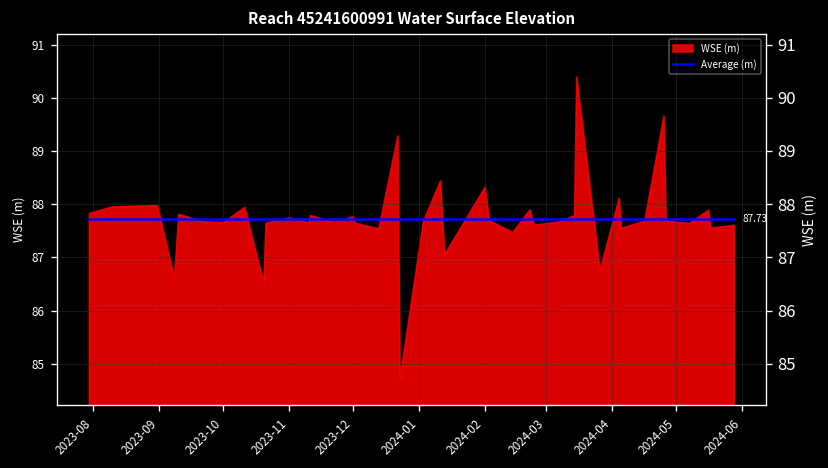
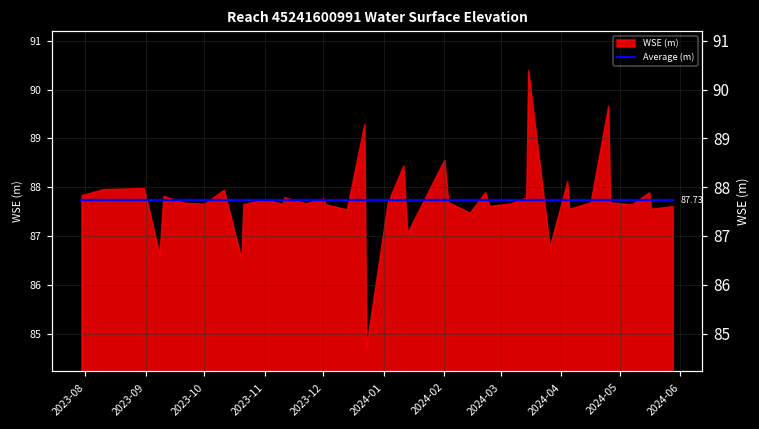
WSE (m), 2024-02: 88.3 -> 88.6
